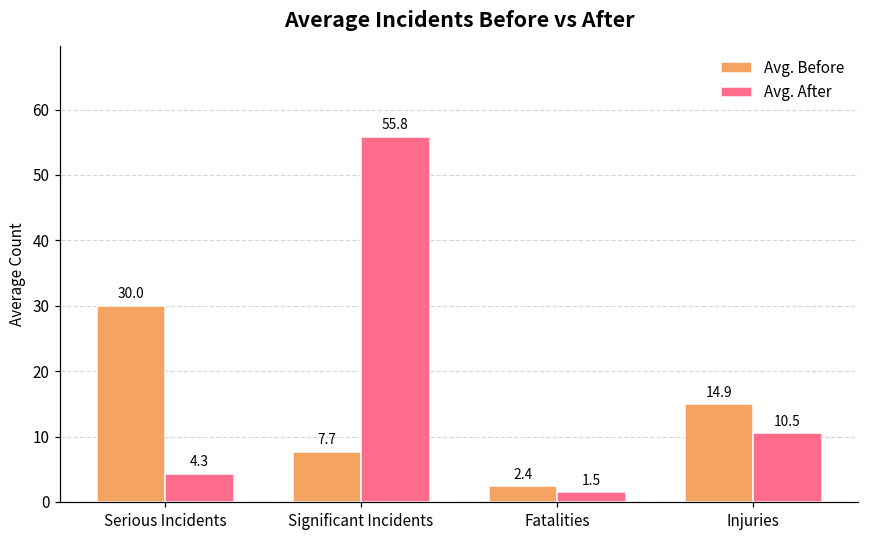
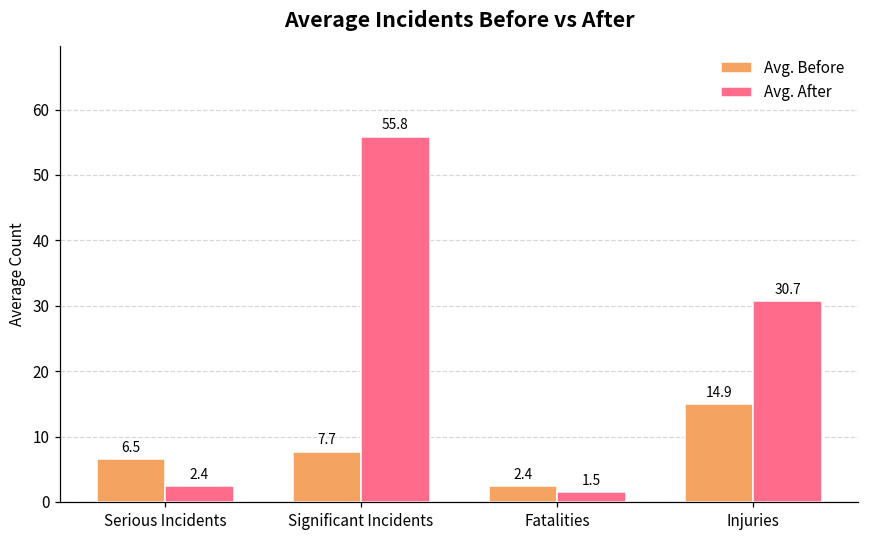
Avg. Before, Serious Incidents: 30.0 -> 6.5
Avg. After, Serious Incidents: 4.3 -> 2.4
Avg. After, Injuries: 10.5 -> 30.7
